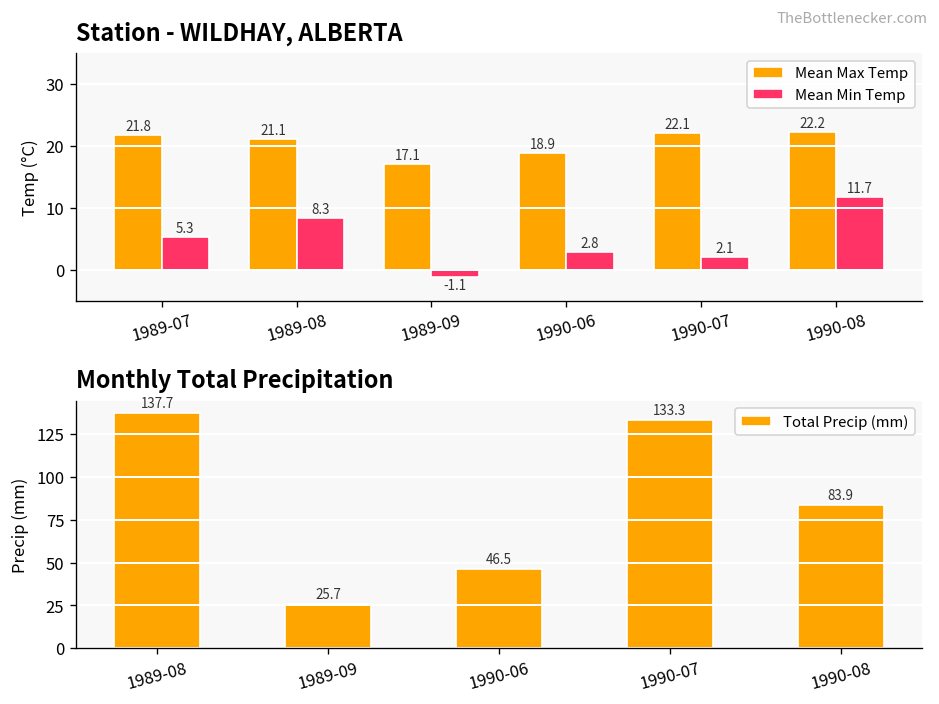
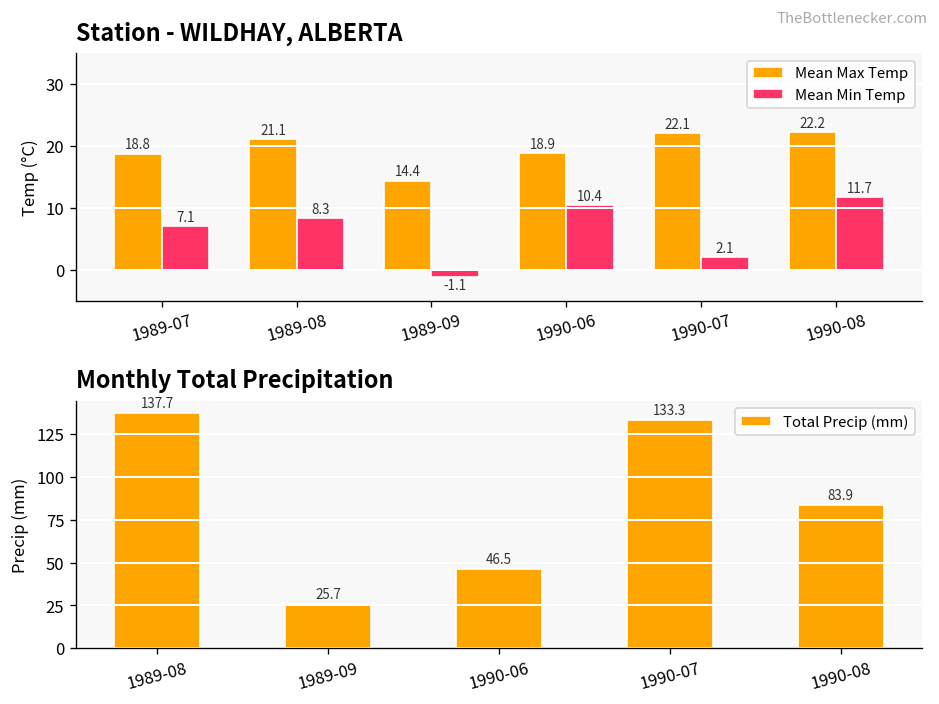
Station - WILDHAY, ALBERTA, Mean Max Temp, 1989-07: 21.8 -> 18.8
Station - WILDHAY, ALBERTA, Mean Min Temp, 1989-07: 5.3 -> 7.1
Station - WILDHAY, ALBERTA, Mean Max Temp, 1989-09: 17.1 -> 14.4
Station - WILDHAY, ALBERTA, Mean Min Temp, 1990-06: 2.8 -> 10.4
